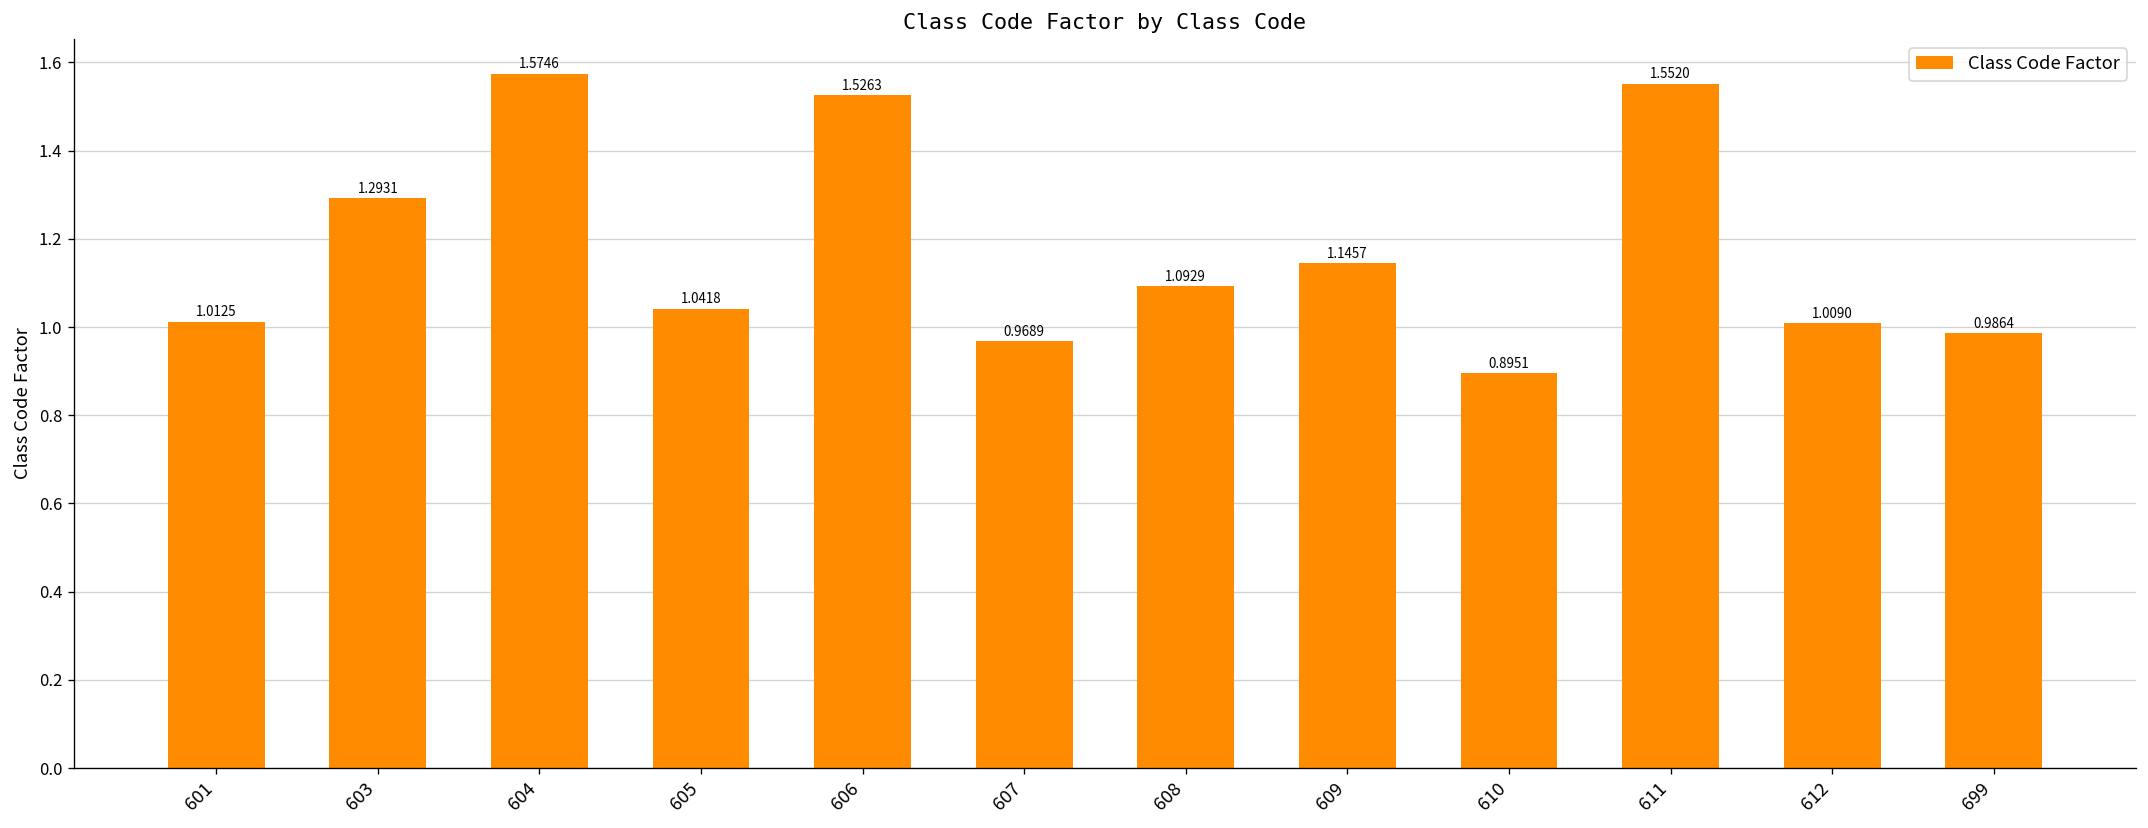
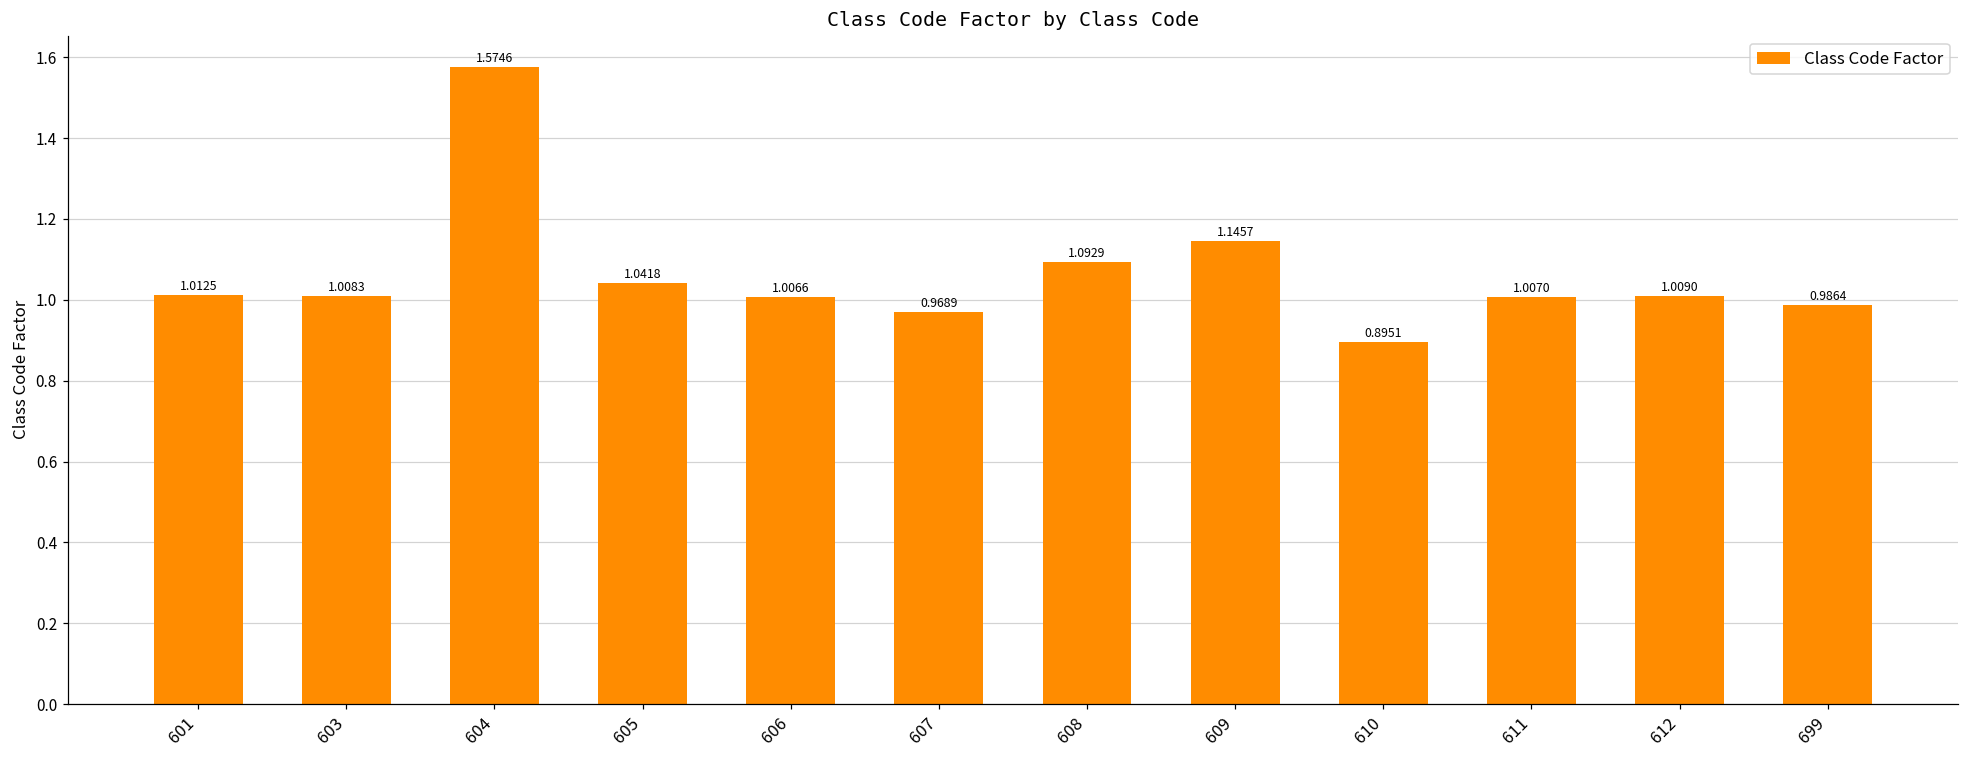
603: 1.2931 -> 1.0083
606: 1.5263 -> 1.0066
611: 1.5520 -> 1.0070
